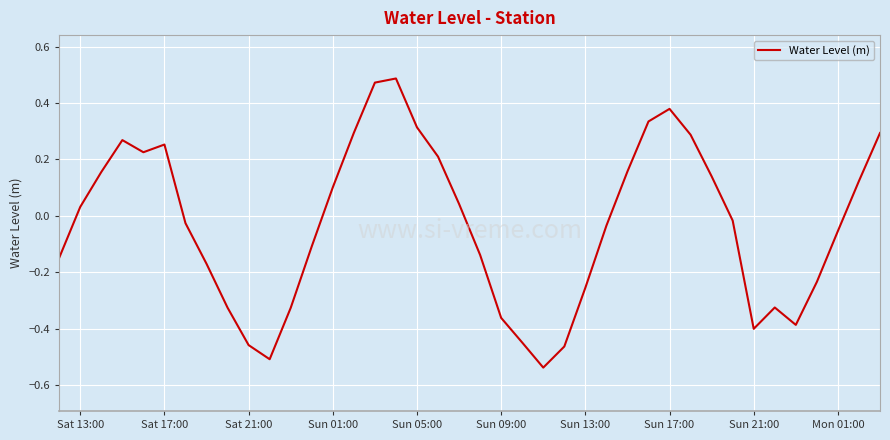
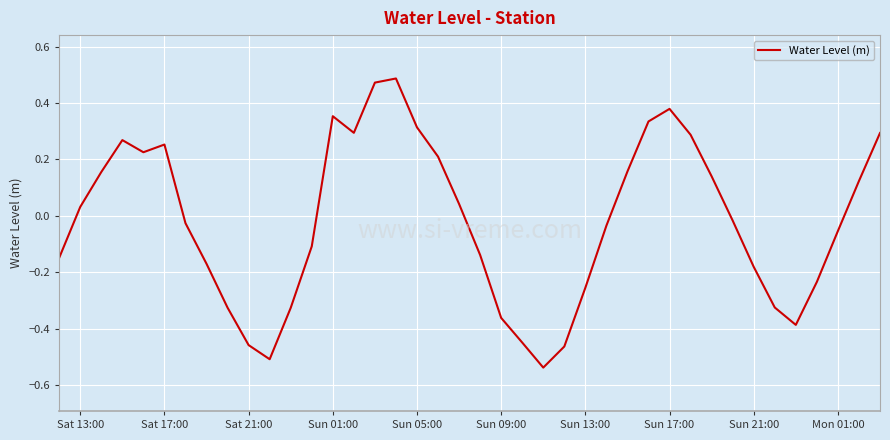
Sun 01:00: 0.10 -> 0.35
Sun 21:00: -0.40 -> -0.18
